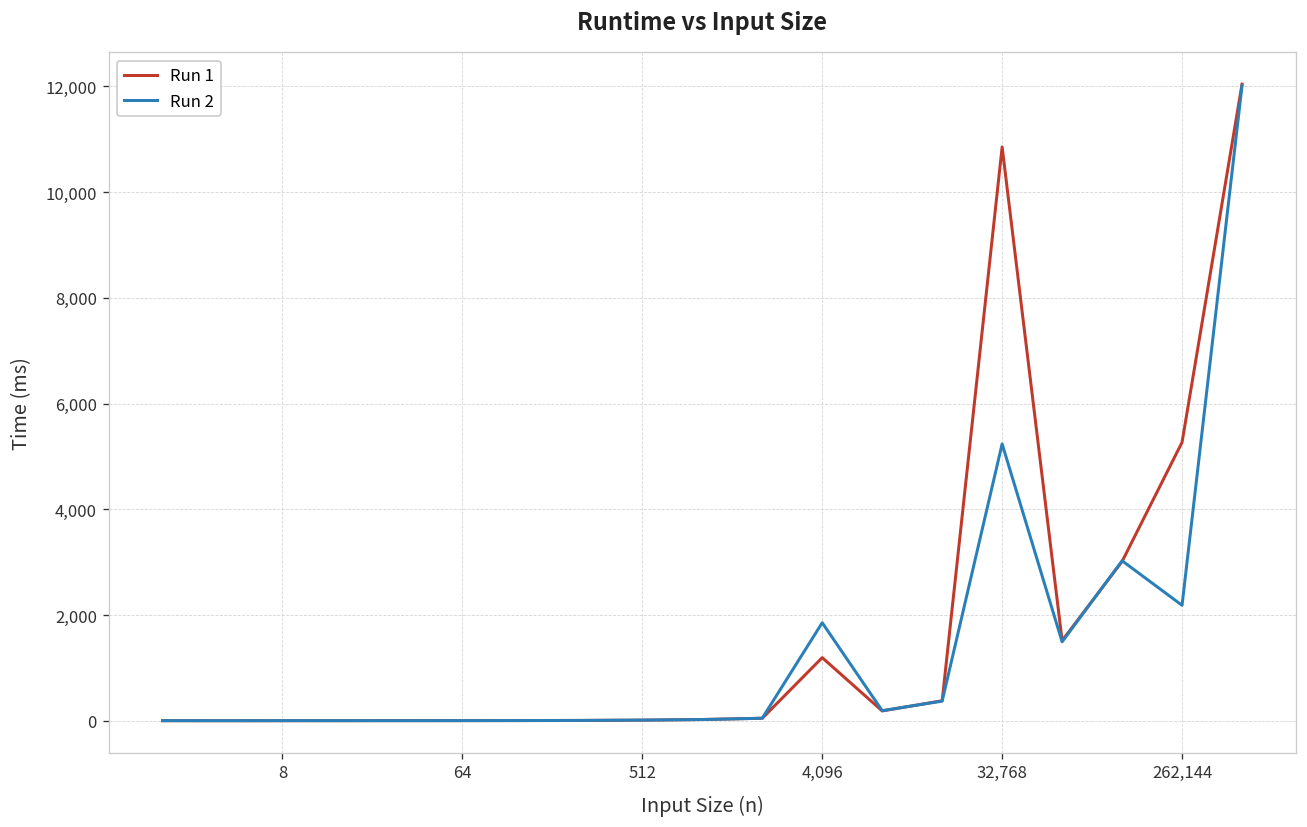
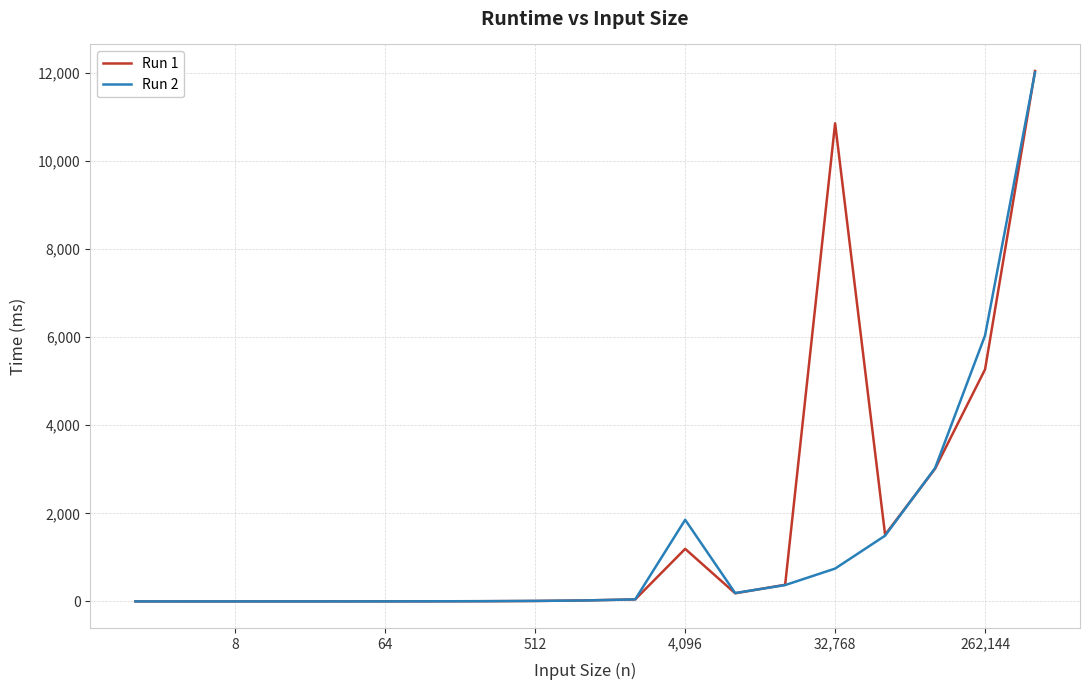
Run 2, 32,768: 5,200 -> 700
Run 2, 262,144: 2,200 -> 6,000
